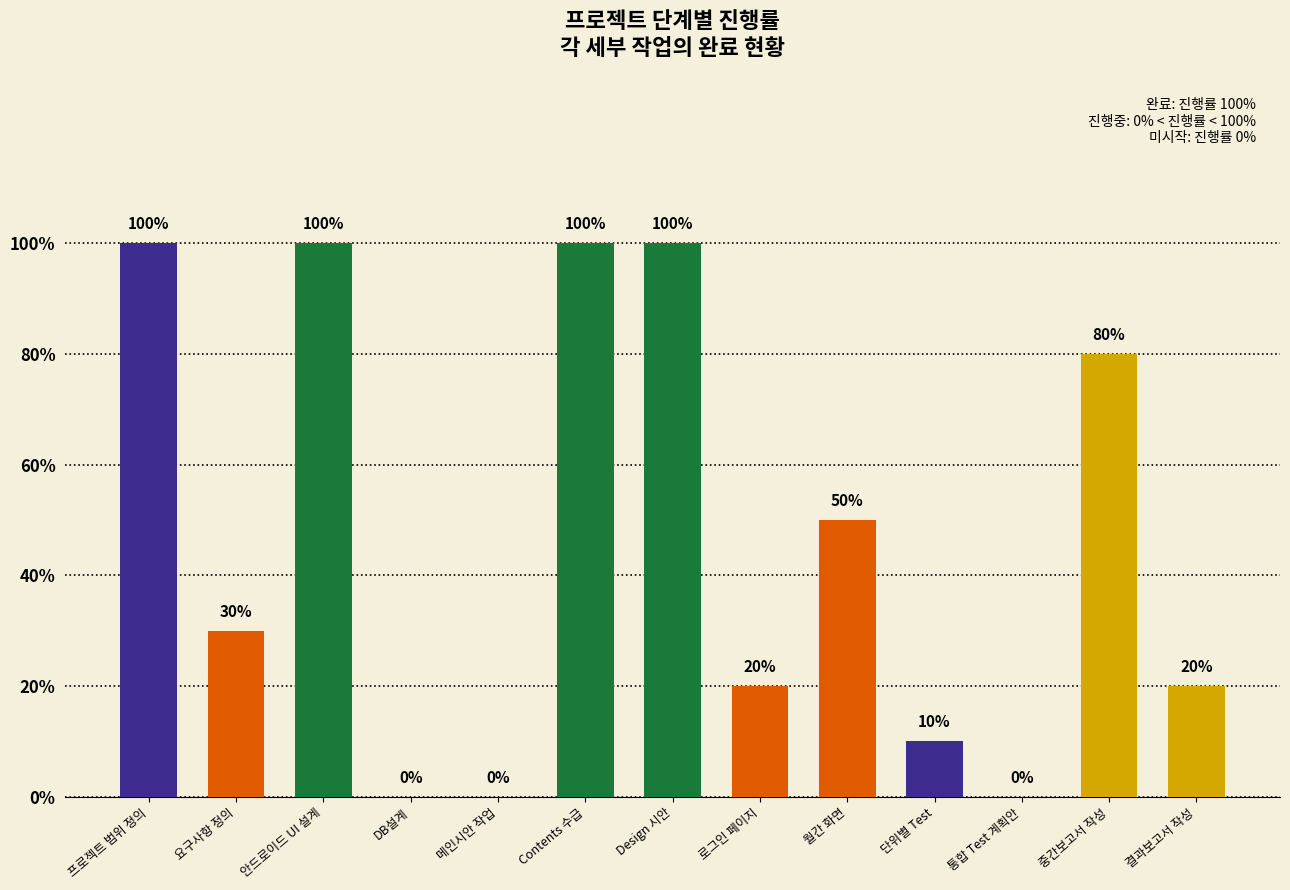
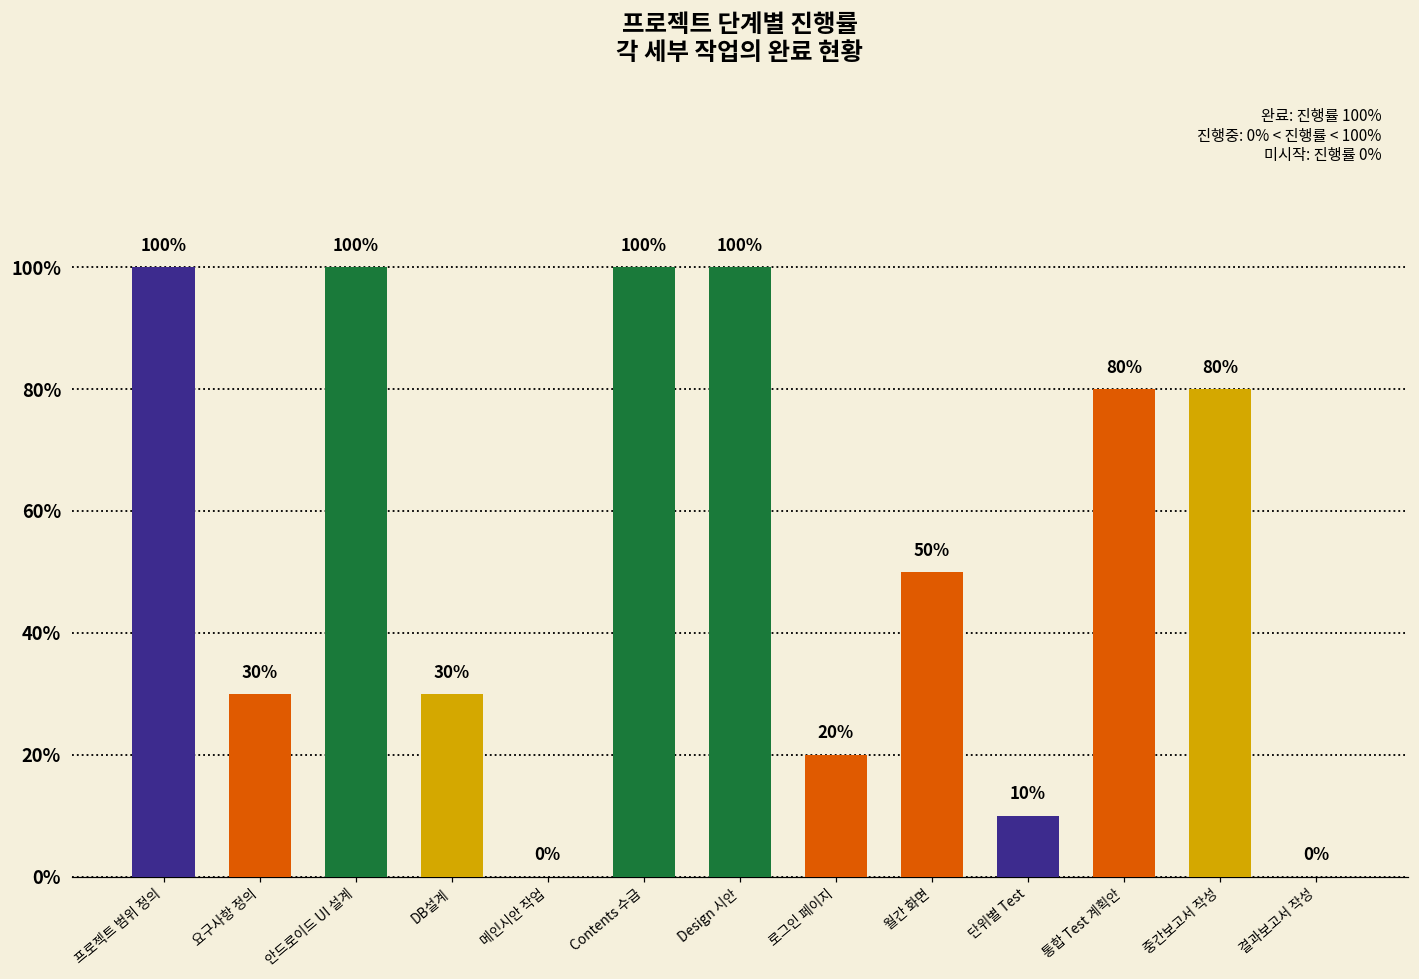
DB설계: 0% -> 30%
통합 Test 계획안: 0% -> 80%
결과보고서 작성: 20% -> 0%
